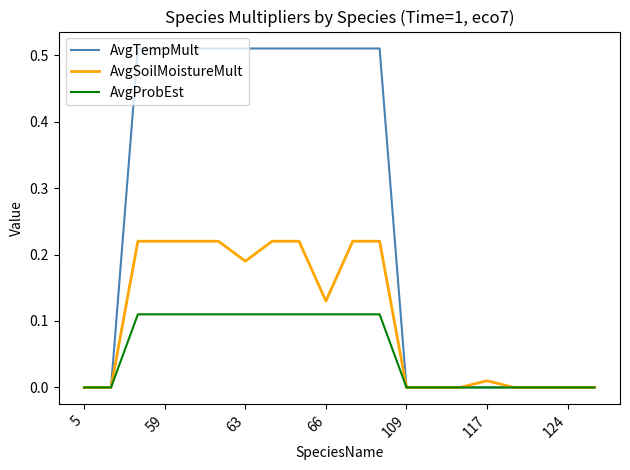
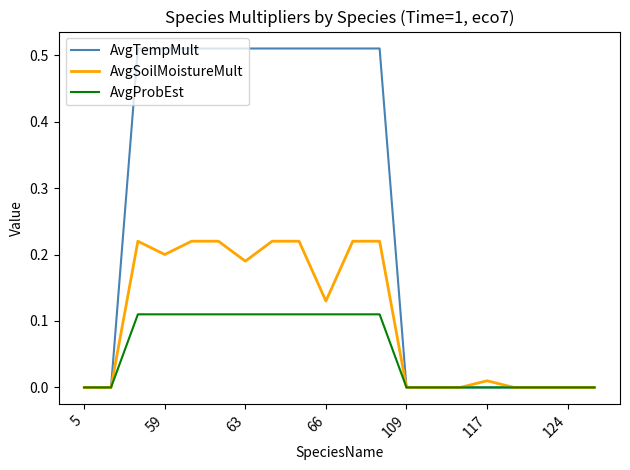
AvgSoilMoistureMult, 59: 0.22 -> 0.20
